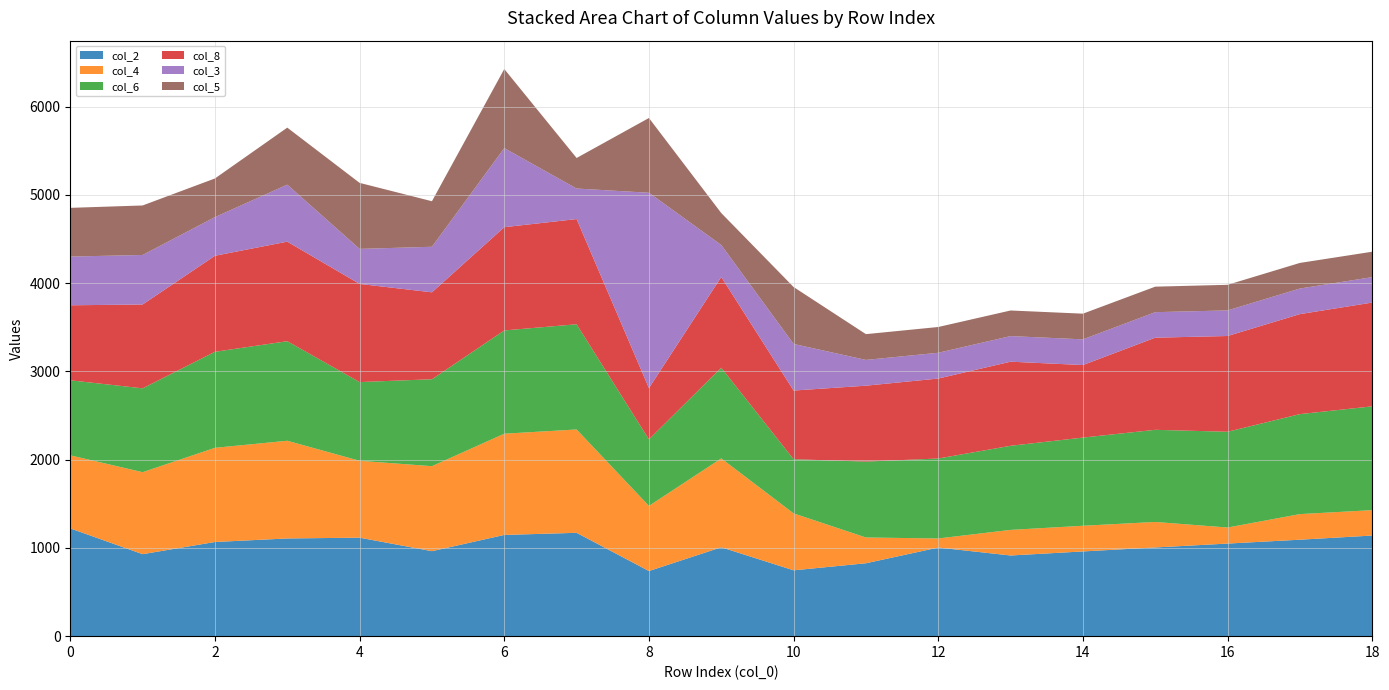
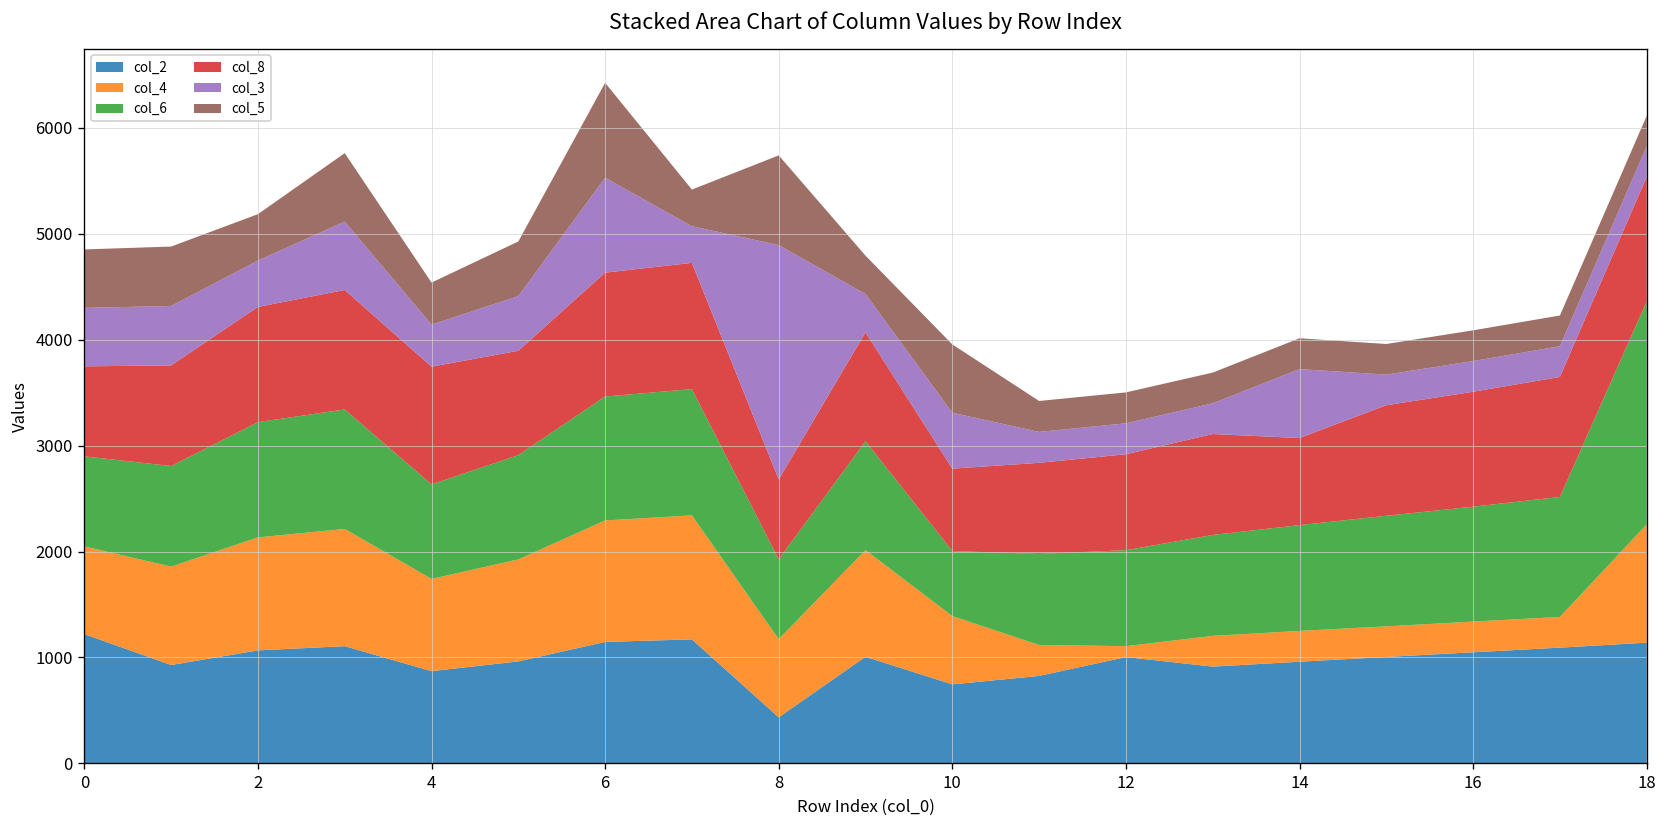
col_2, 4: 1100 -> 900
col_5, 4: 700 -> 400
col_2, 8: 700 -> 400
col_8, 8: 600 -> 800
col_3, 14: 300 -> 700
col_4, 16: 200 -> 300
col_4, 18: 300 -> 1100
col_6, 18: 1200 -> 2100
